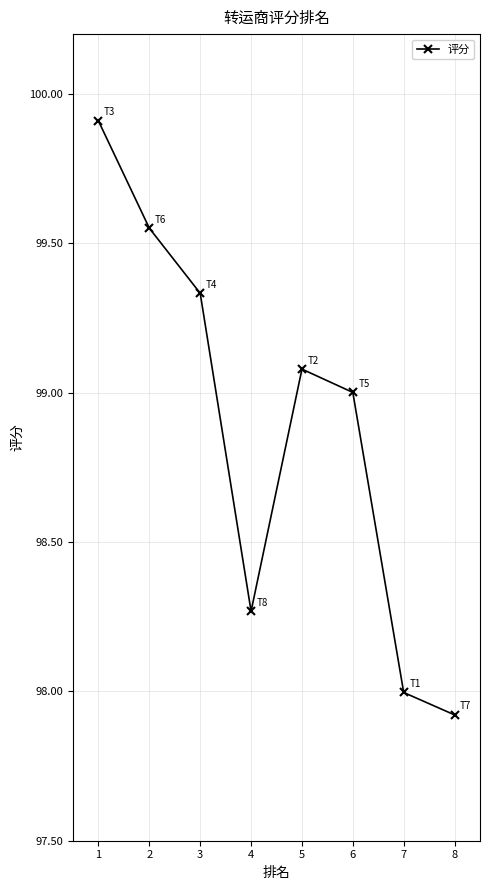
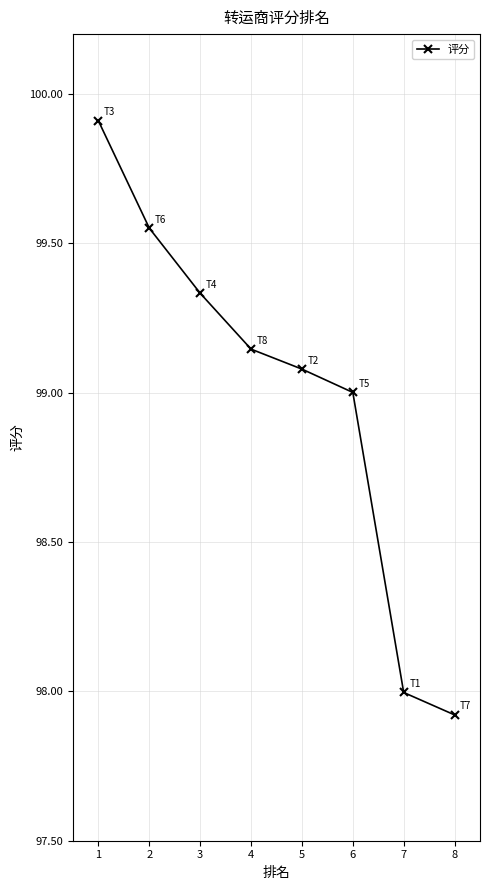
4: 98.27 -> 99.15
